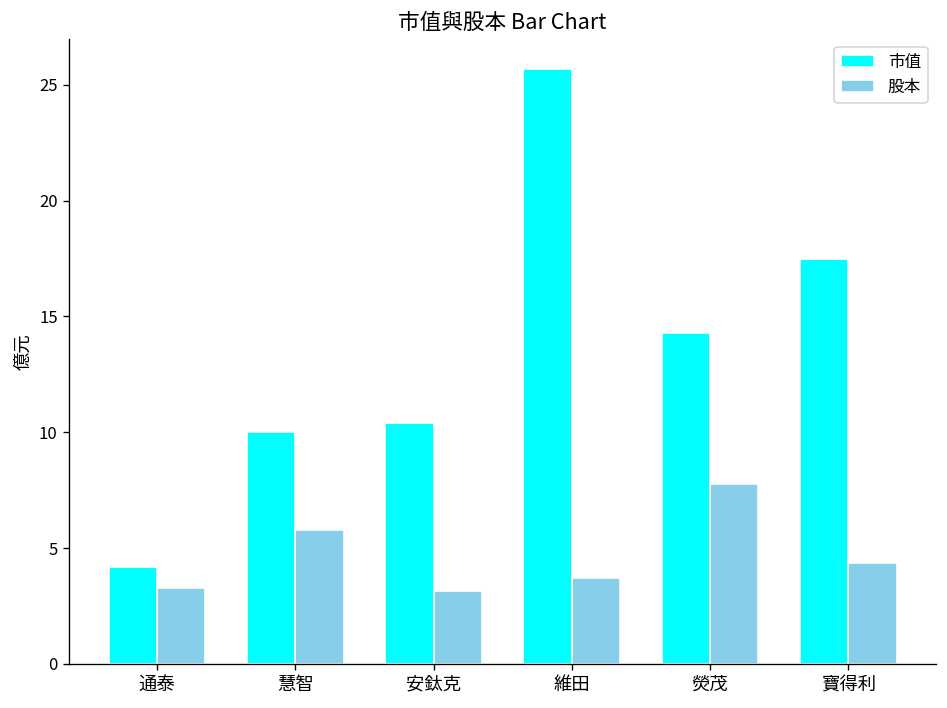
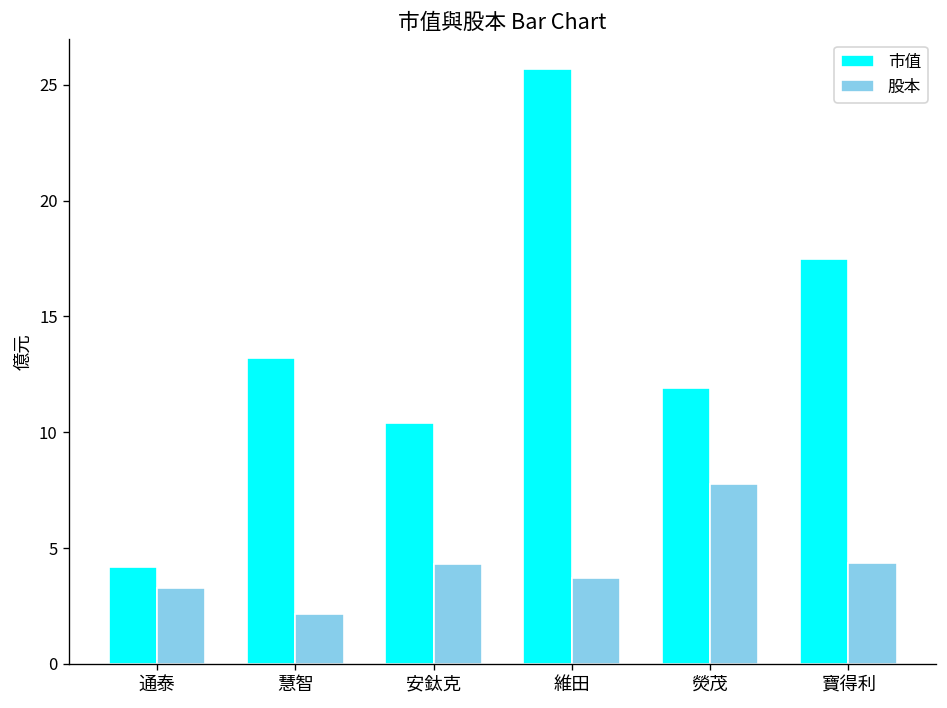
市值, 慧智: 10.0 -> 13.2
股本, 慧智: 5.8 -> 2.1
股本, 安鈦克: 3.2 -> 4.3
市值, 熒茂: 14.3 -> 11.9
